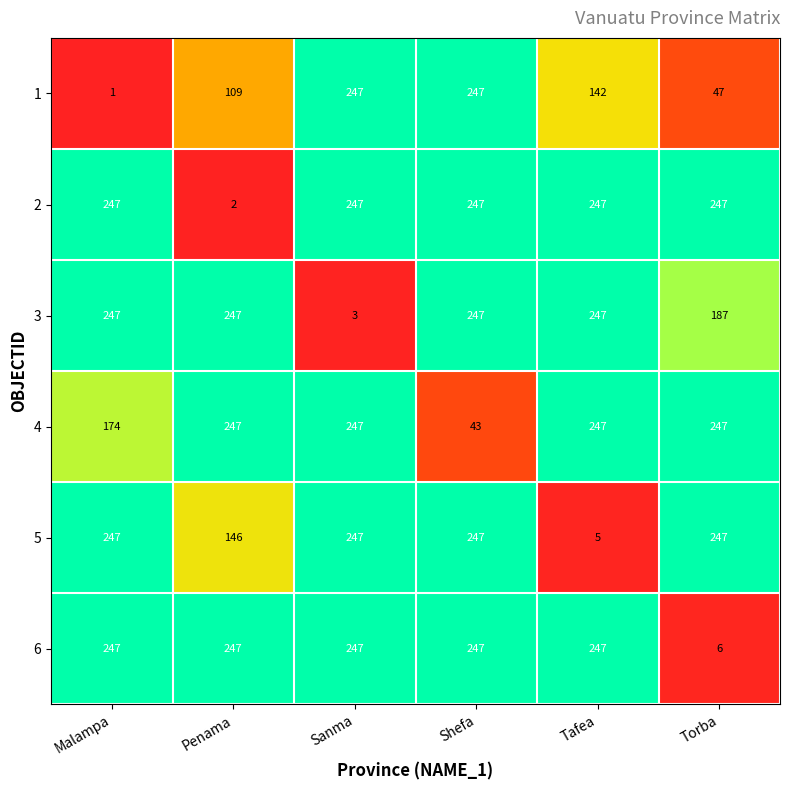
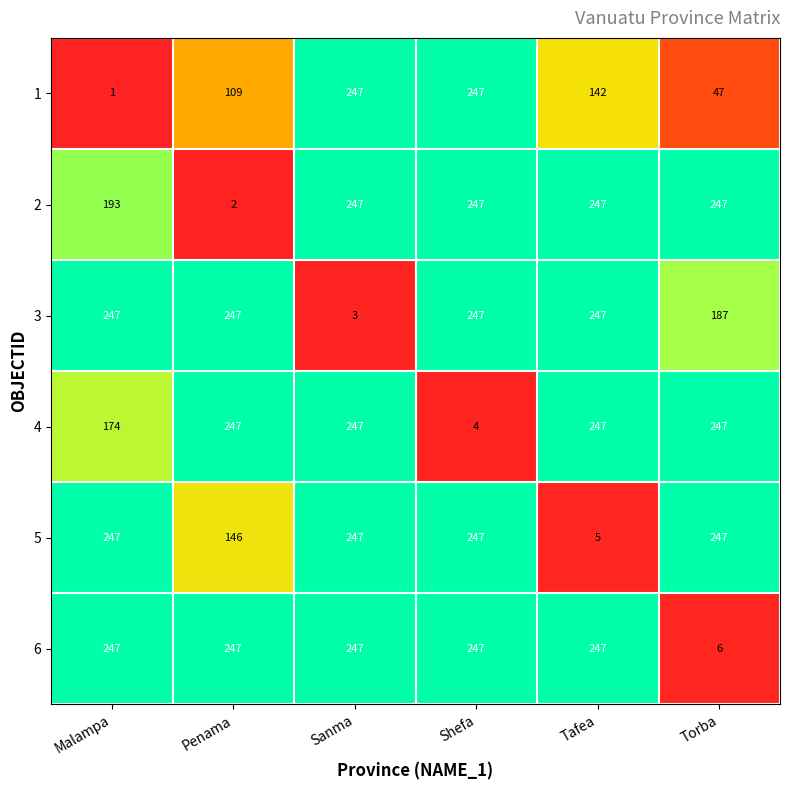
2, Malampa: 247 -> 193
4, Shefa: 43 -> 4
